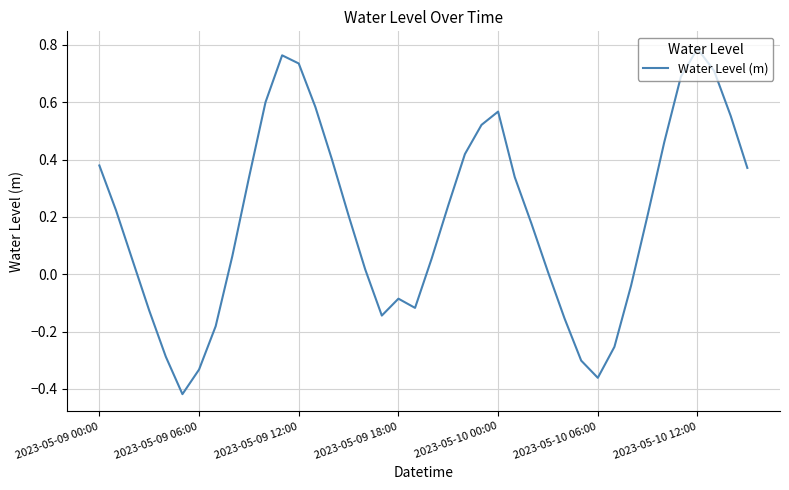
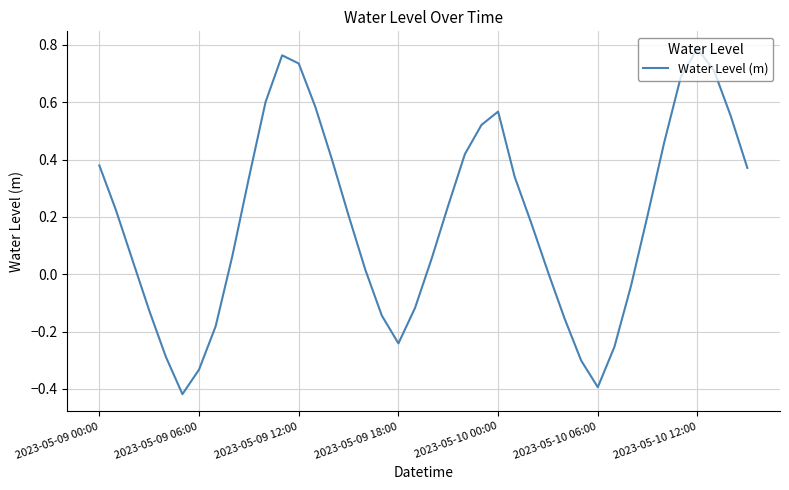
2023-05-09 18:00: -0.09 -> -0.24
2023-05-10 06:00: -0.36 -> -0.39
